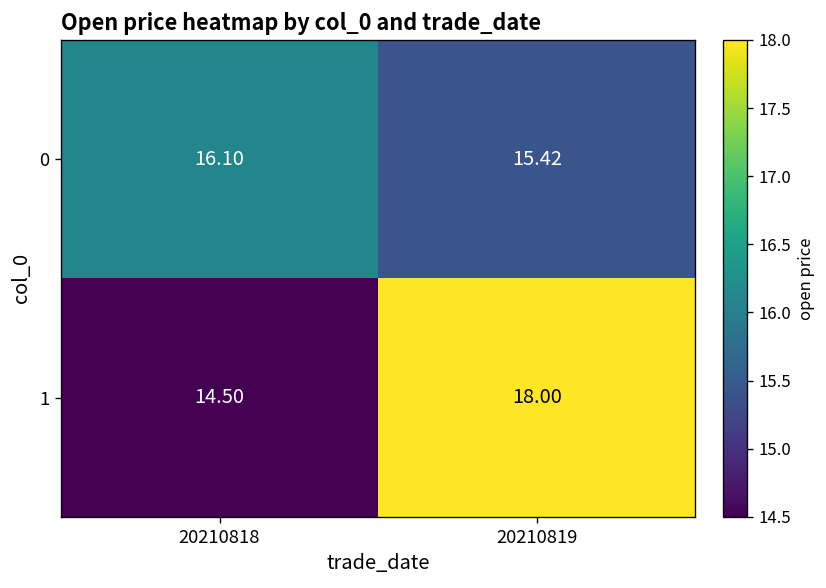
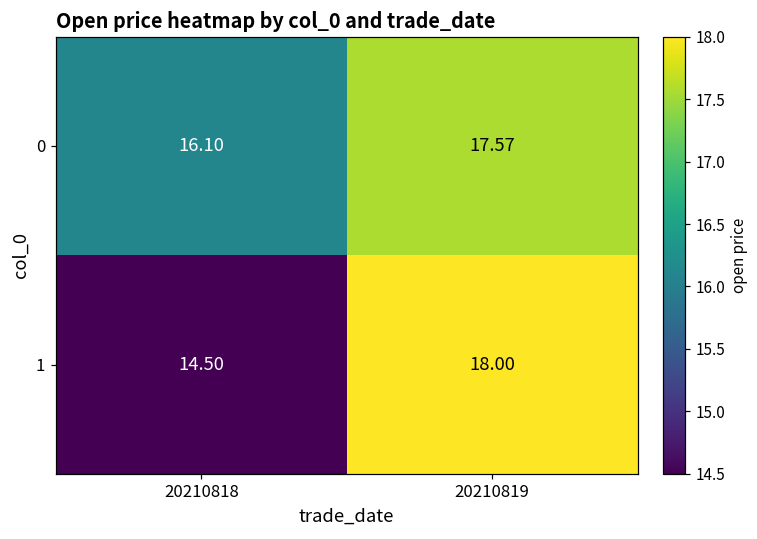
0, 20210819: 15.42 -> 17.57
